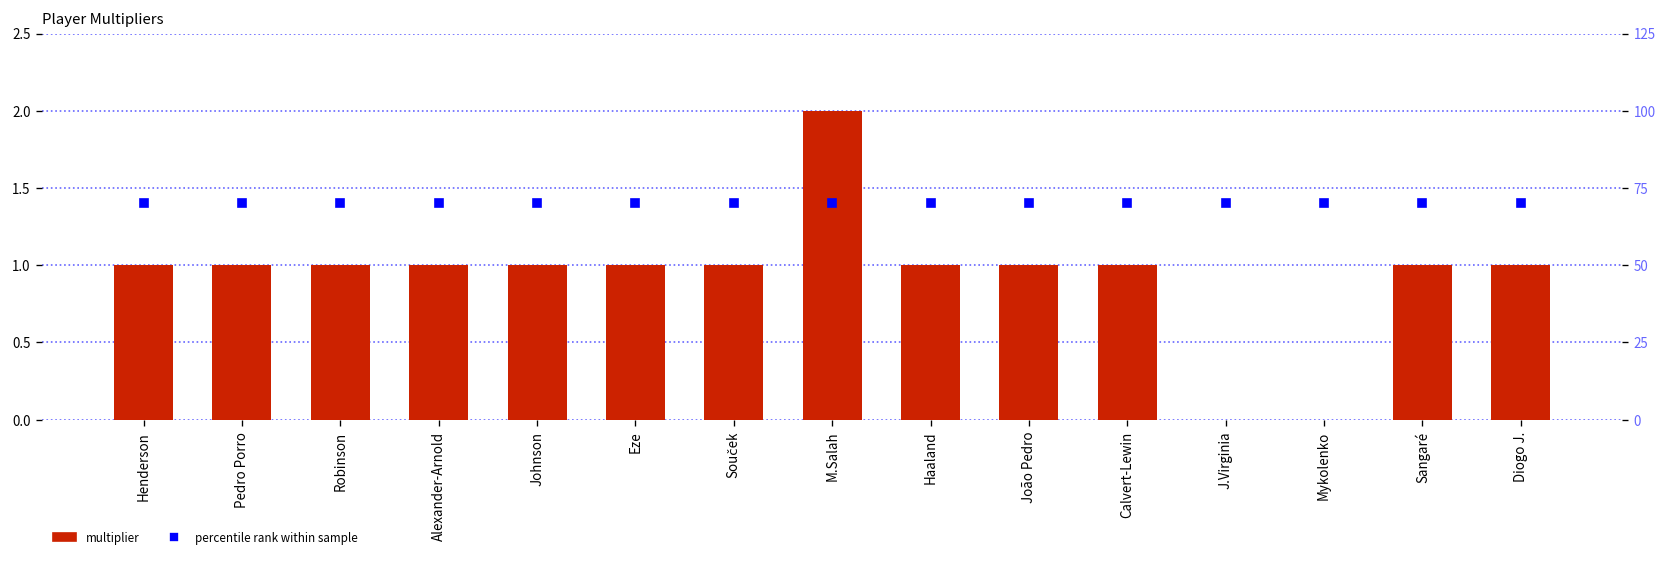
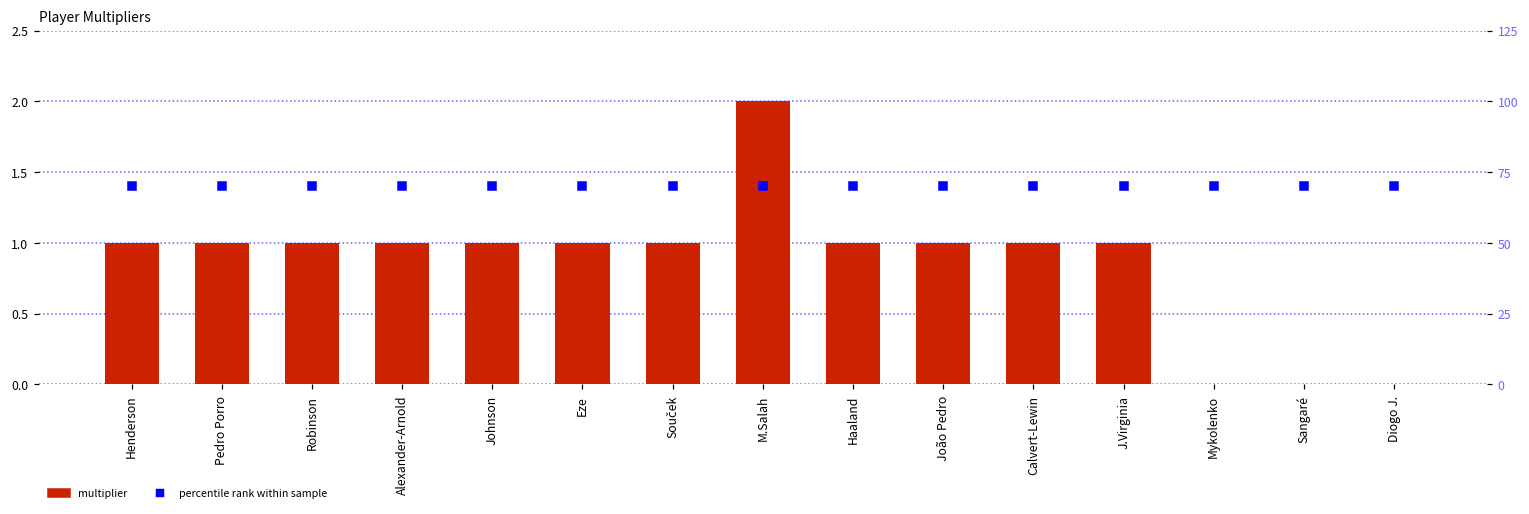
multiplier, J.Virginia: 0 -> 1
multiplier, Sangaré: 1 -> 0
multiplier, Diogo J.: 1 -> 0
